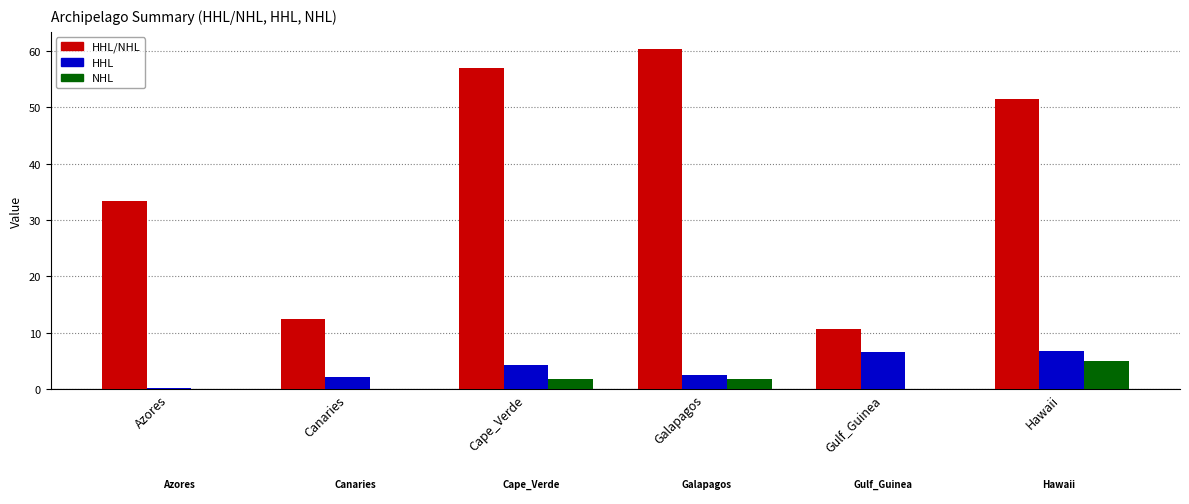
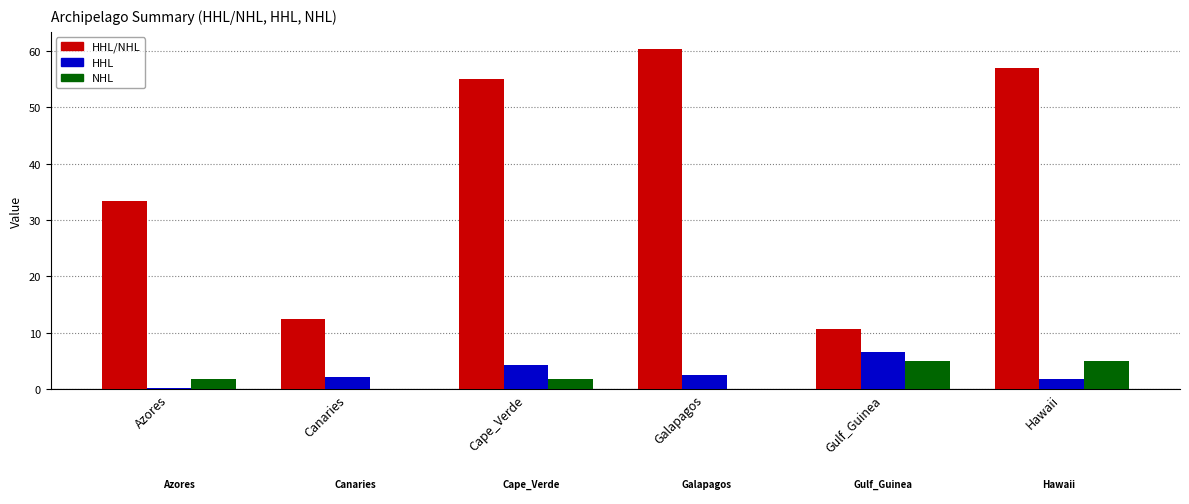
NHL, Azores: 0 -> 2
HHL/NHL, Cape_Verde: 57 -> 55
NHL, Galapagos: 2 -> 0
NHL, Gulf_Guinea: 0 -> 5
HHL/NHL, Hawaii: 51 -> 57
HHL, Hawaii: 7 -> 2
